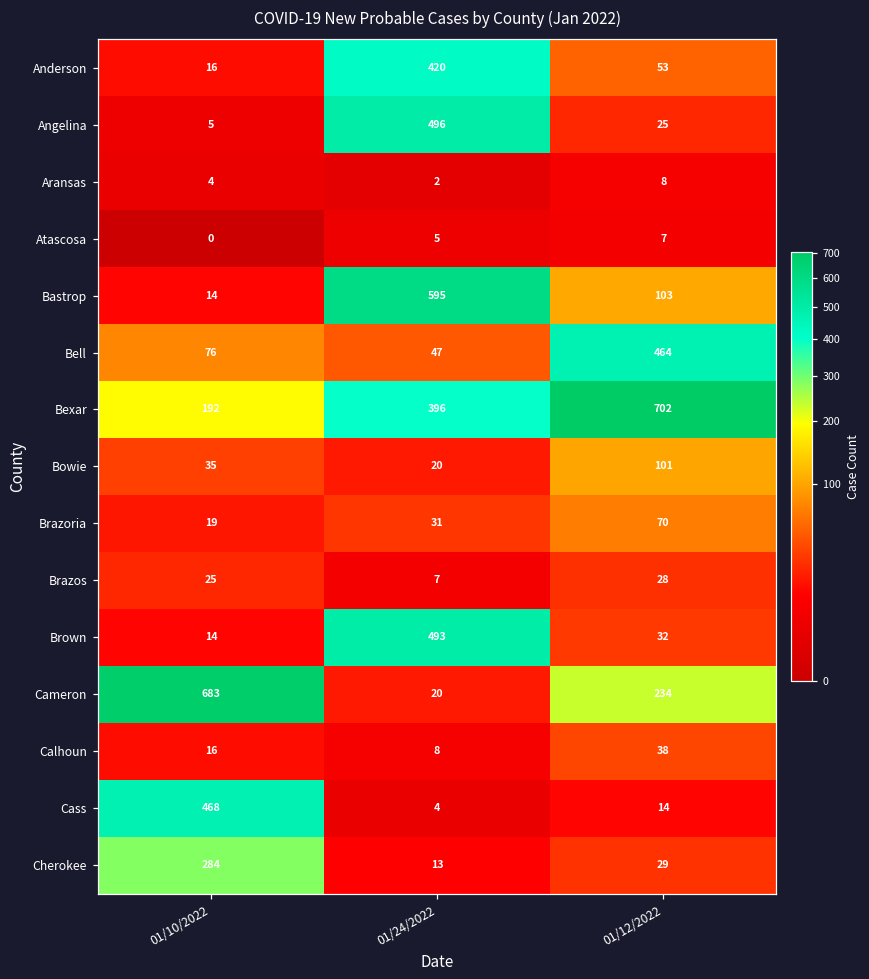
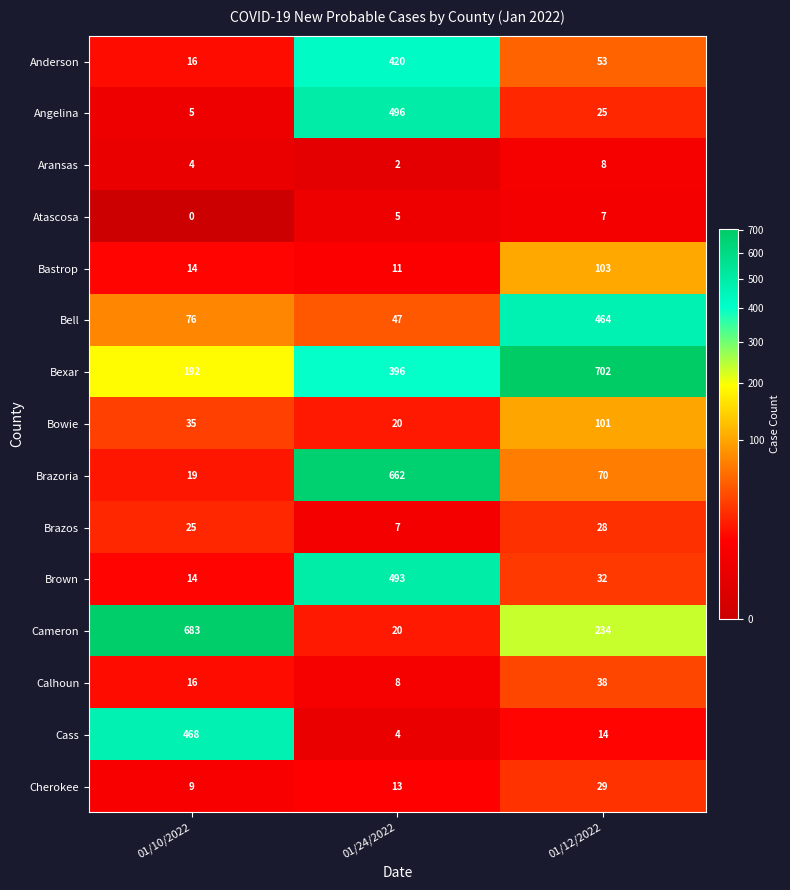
Bastrop, 01/24/2022: 595 -> 11
Brazoria, 01/24/2022: 31 -> 662
Cherokee, 01/10/2022: 284 -> 9
